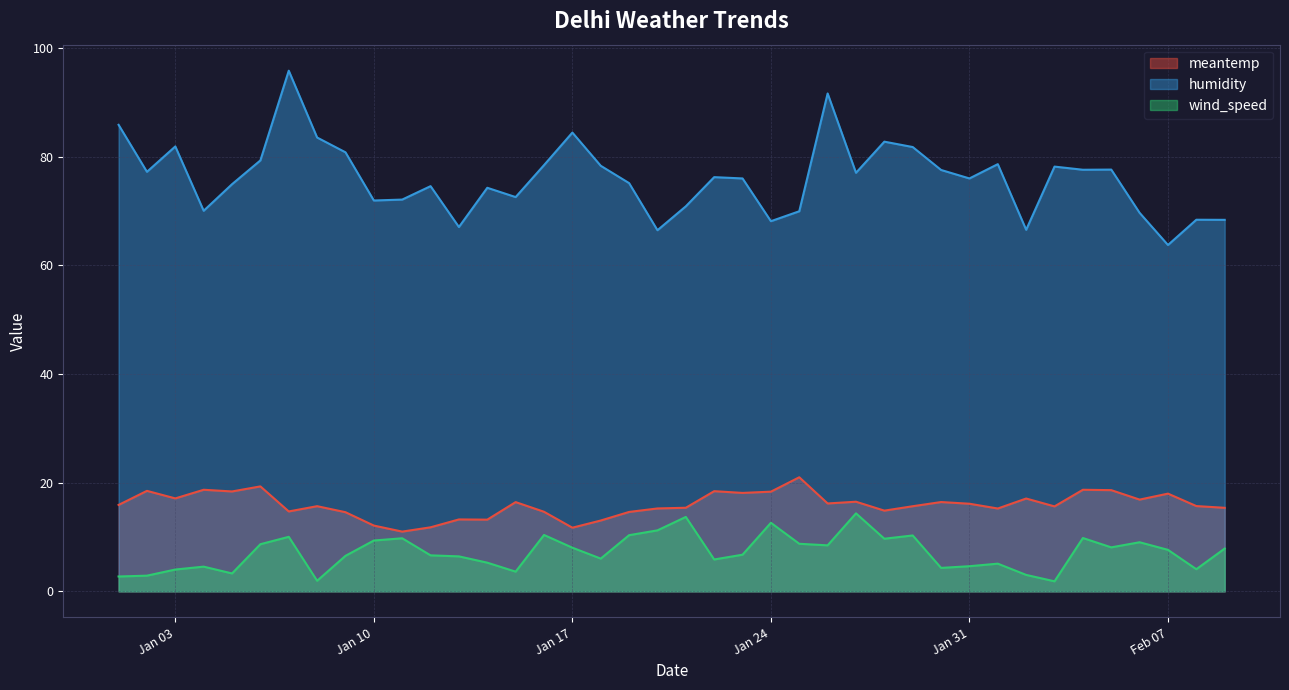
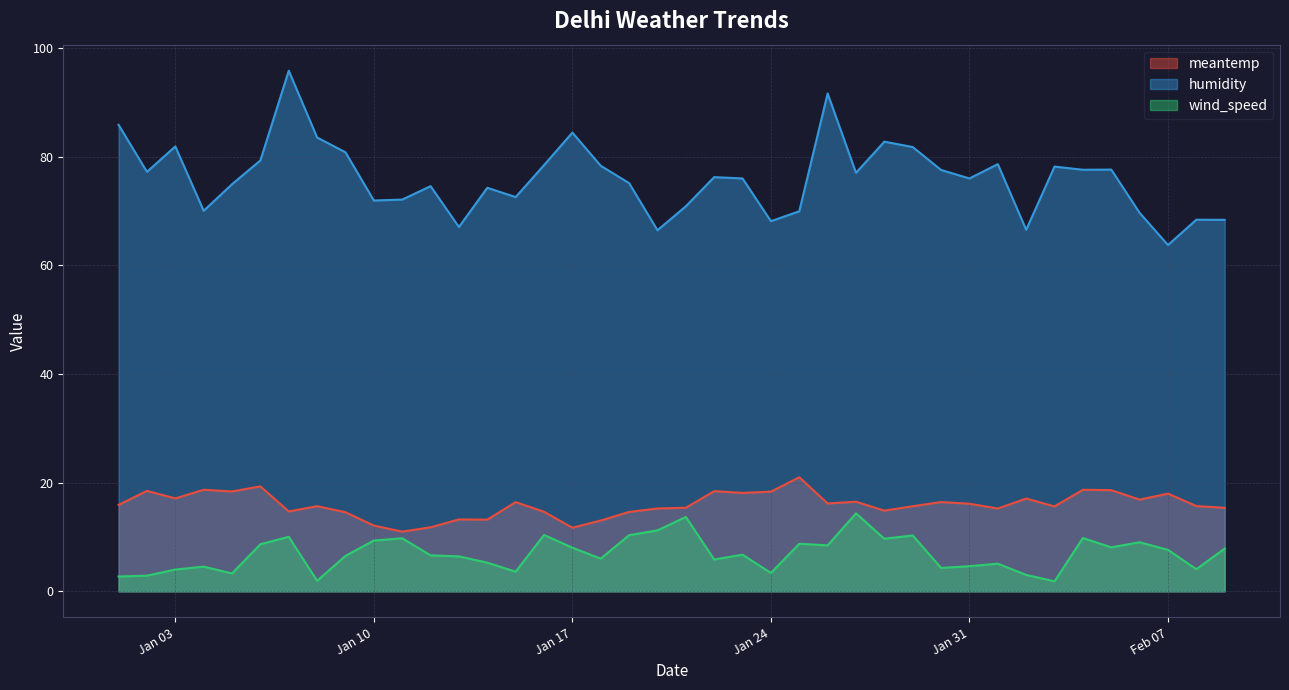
wind_speed, Jan 24: 13 -> 3
